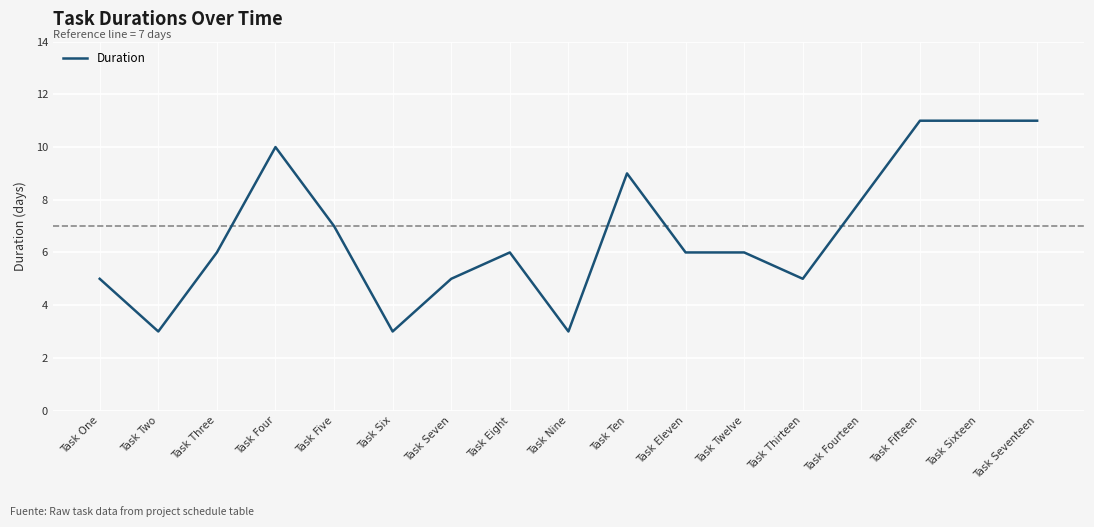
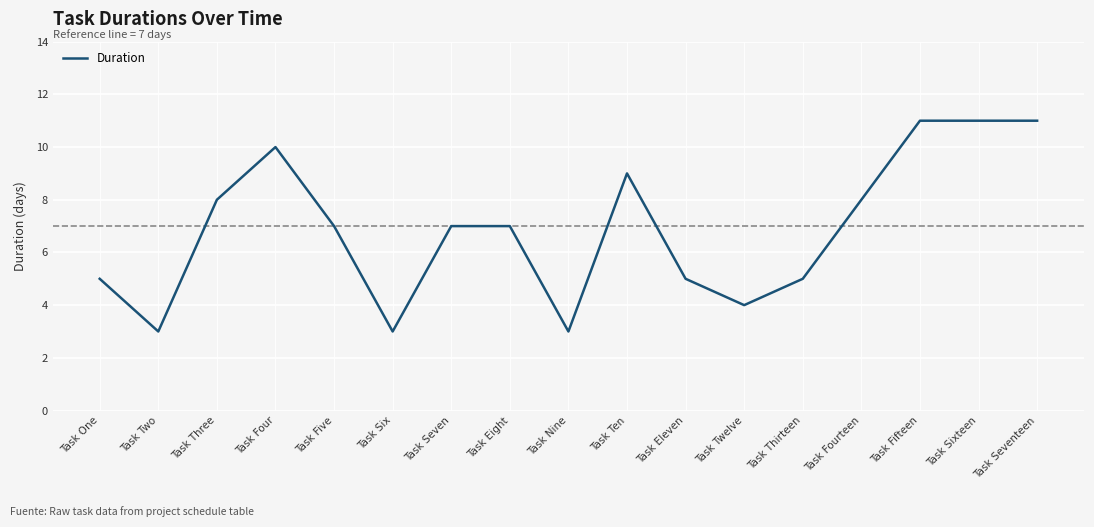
Task Three: 6 -> 8
Task Seven: 5 -> 7
Task Eight: 6 -> 7
Task Eleven: 6 -> 5
Task Twelve: 6 -> 4
